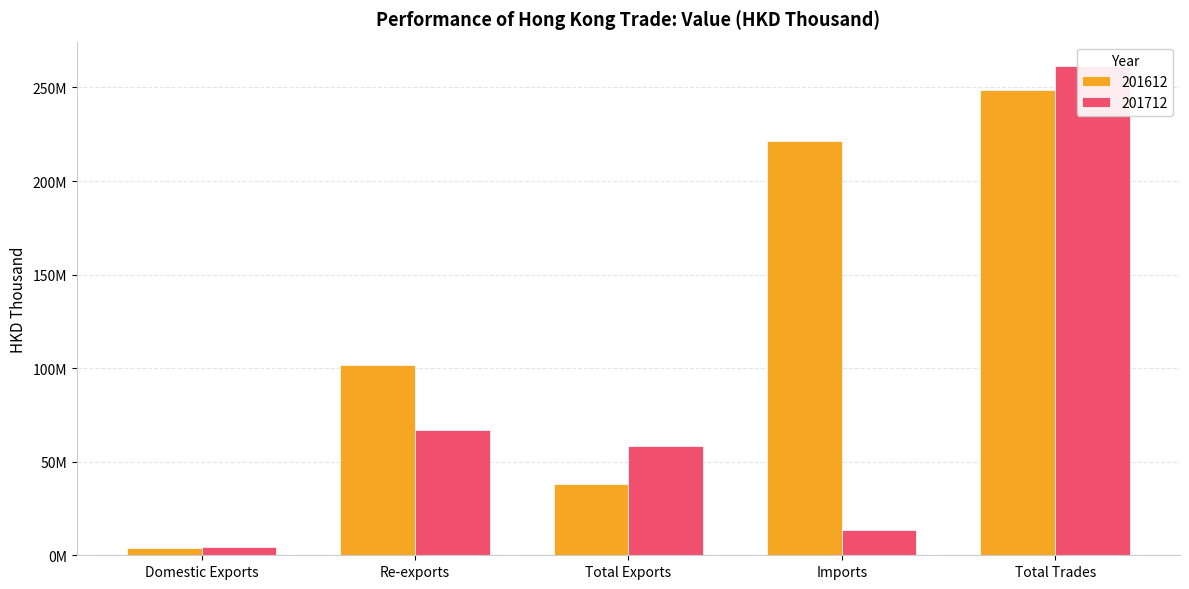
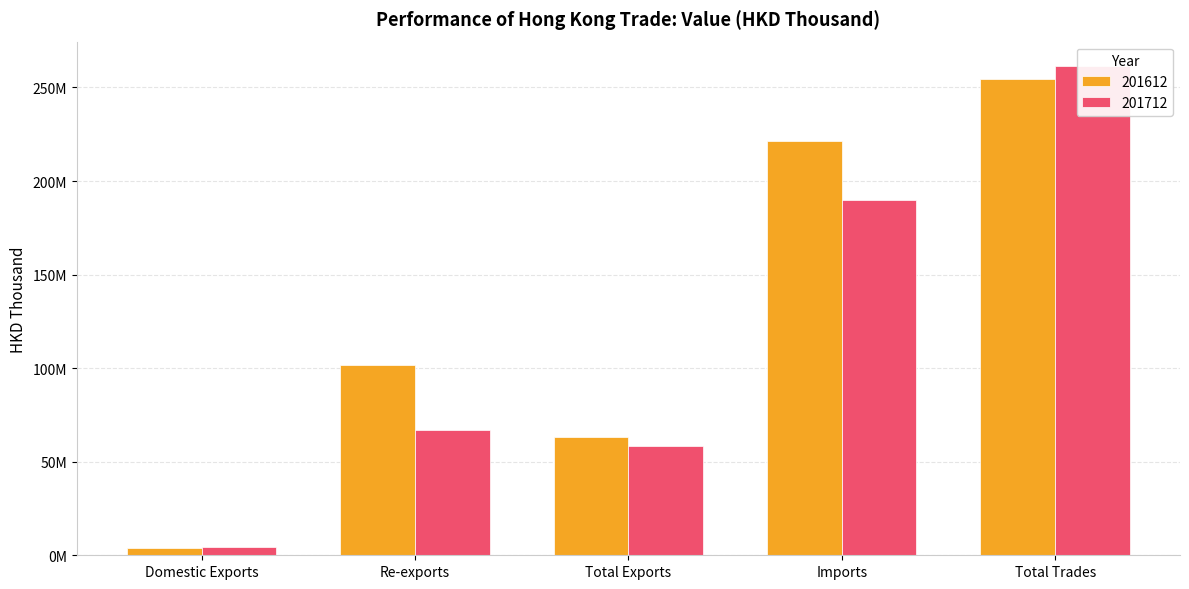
201612, Total Exports: 38000000 -> 63000000
201712, Imports: 14000000 -> 190000000
201612, Total Trades: 249000000 -> 255000000
